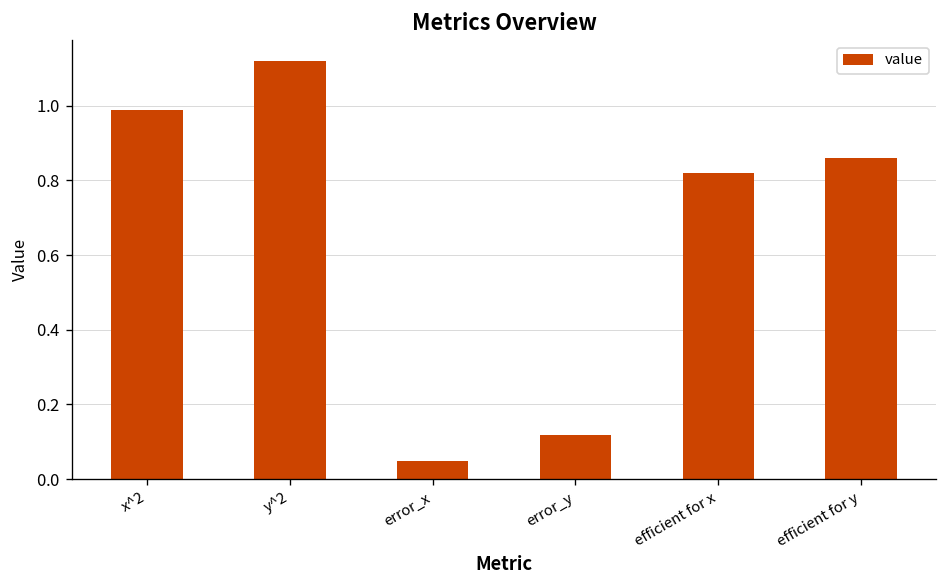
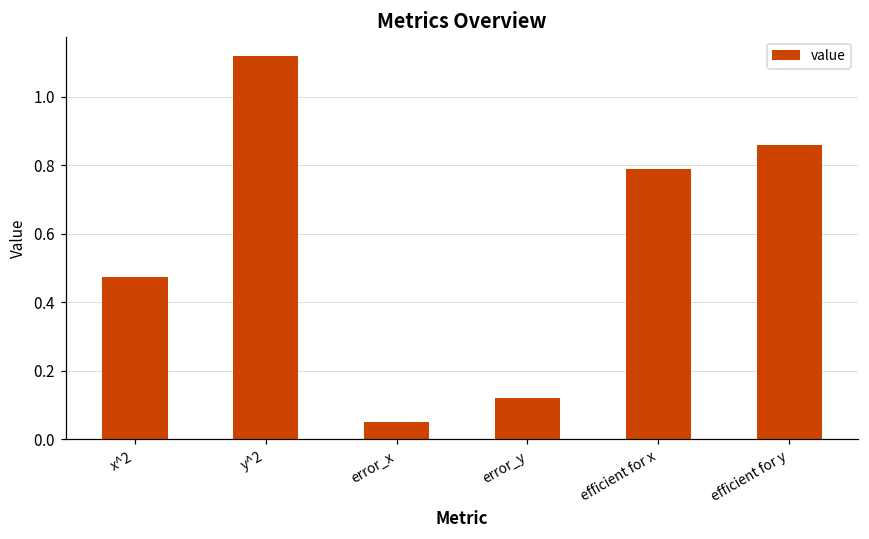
x^2: 0.99 -> 0.47
efficient for x: 0.82 -> 0.79
